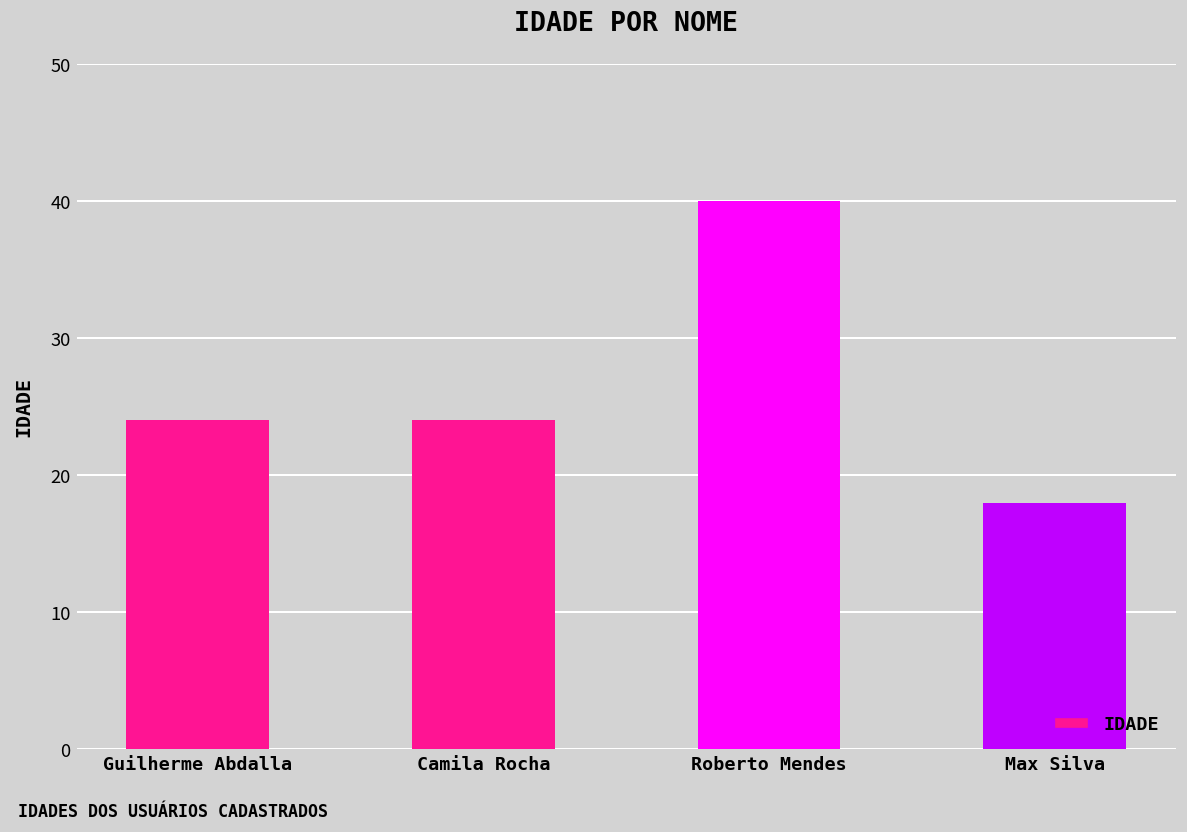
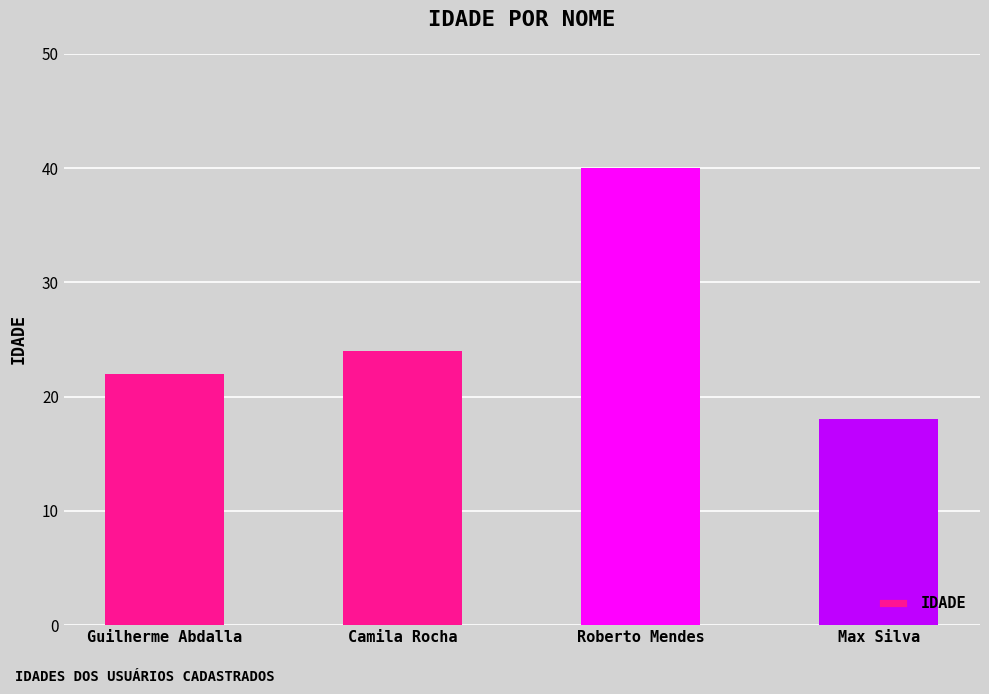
Guilherme Abdalla: 24 -> 22
